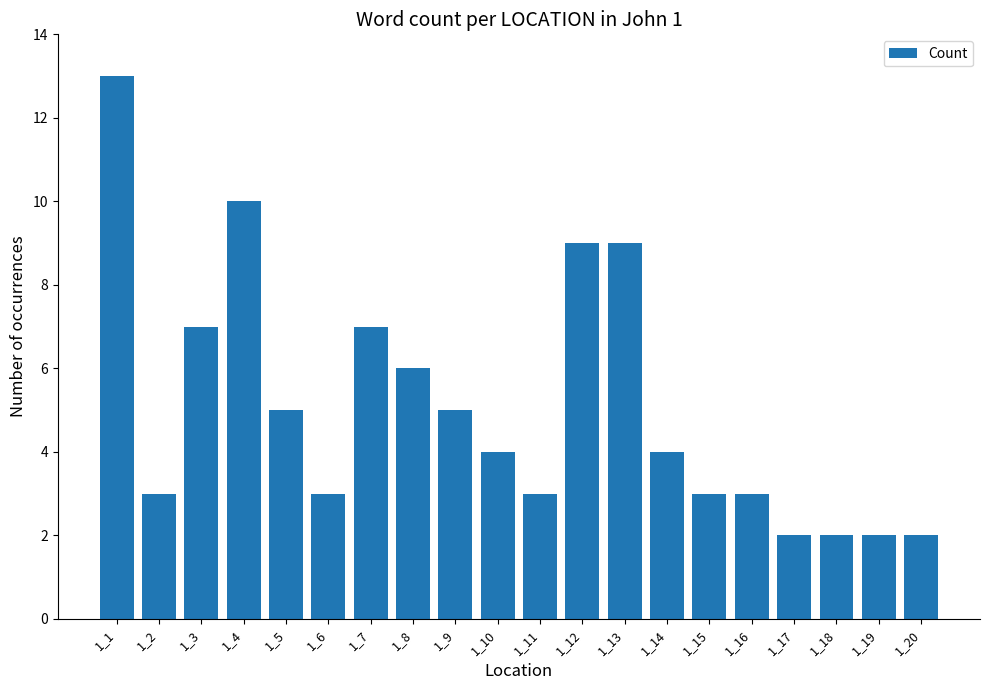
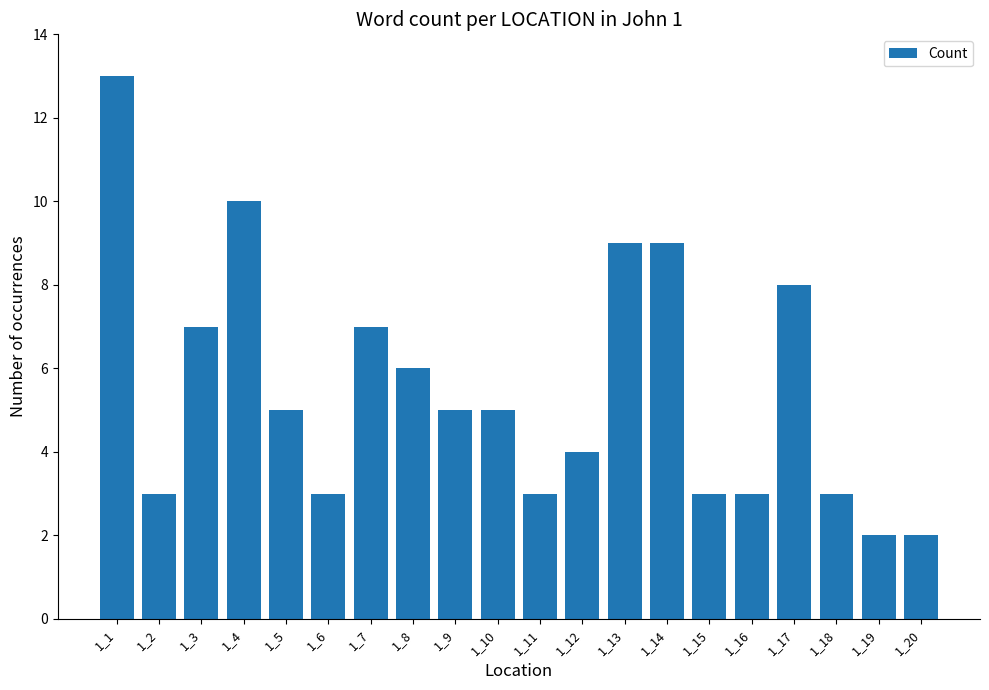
1_10: 4 -> 5
1_12: 9 -> 4
1_14: 4 -> 9
1_17: 2 -> 8
1_18: 2 -> 3
